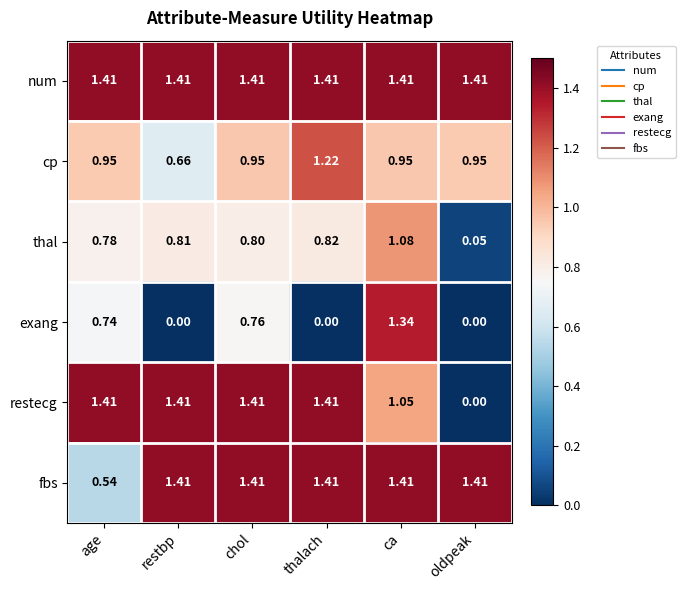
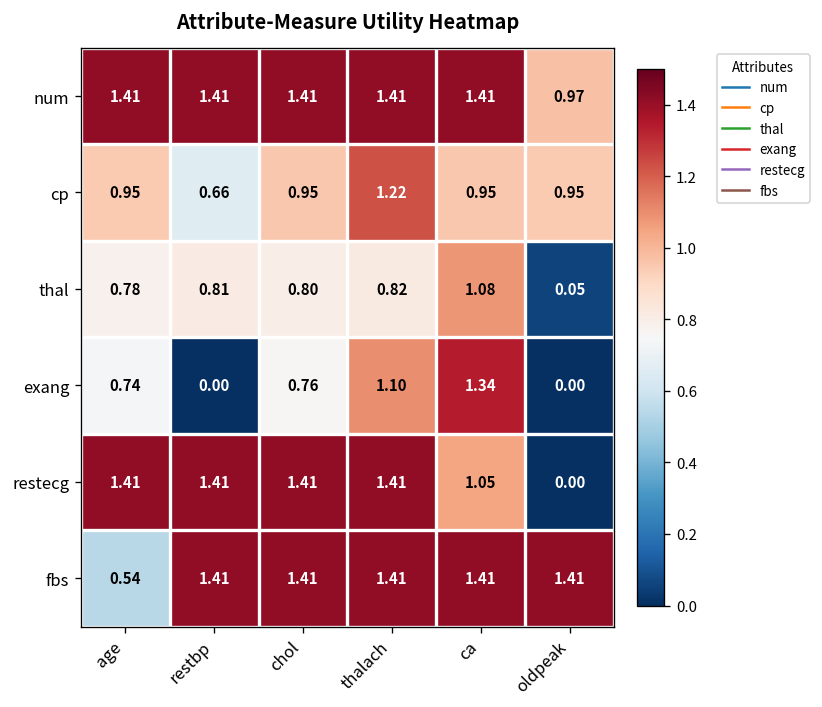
num, oldpeak: 1.41 -> 0.97
exang, thalach: 0.00 -> 1.10
